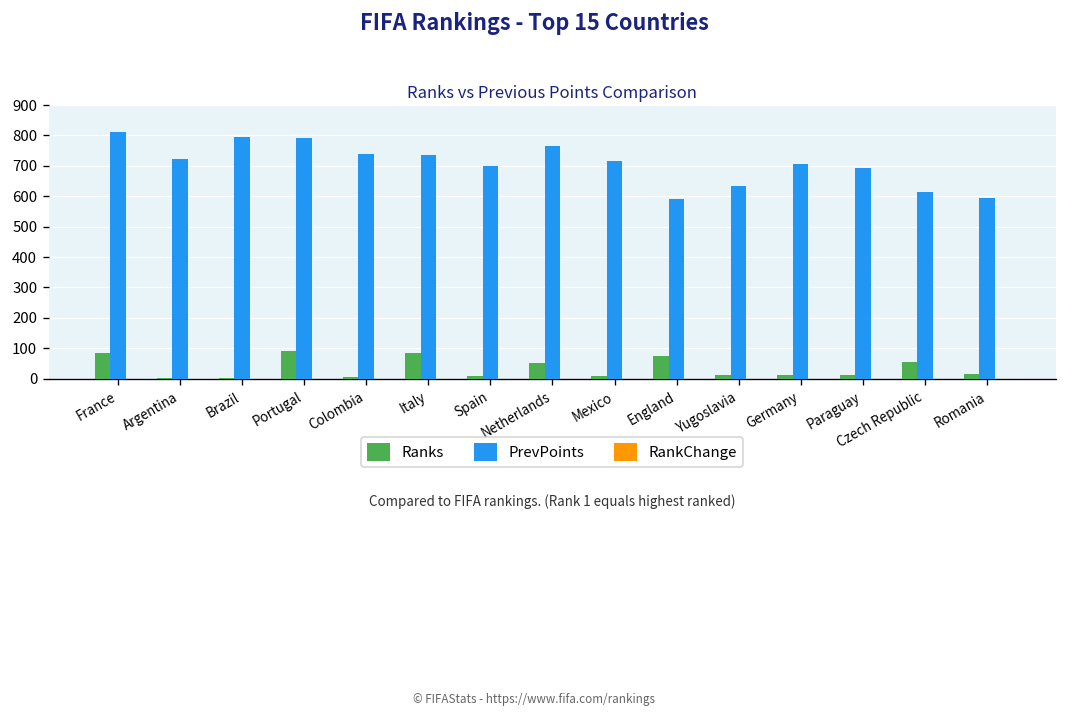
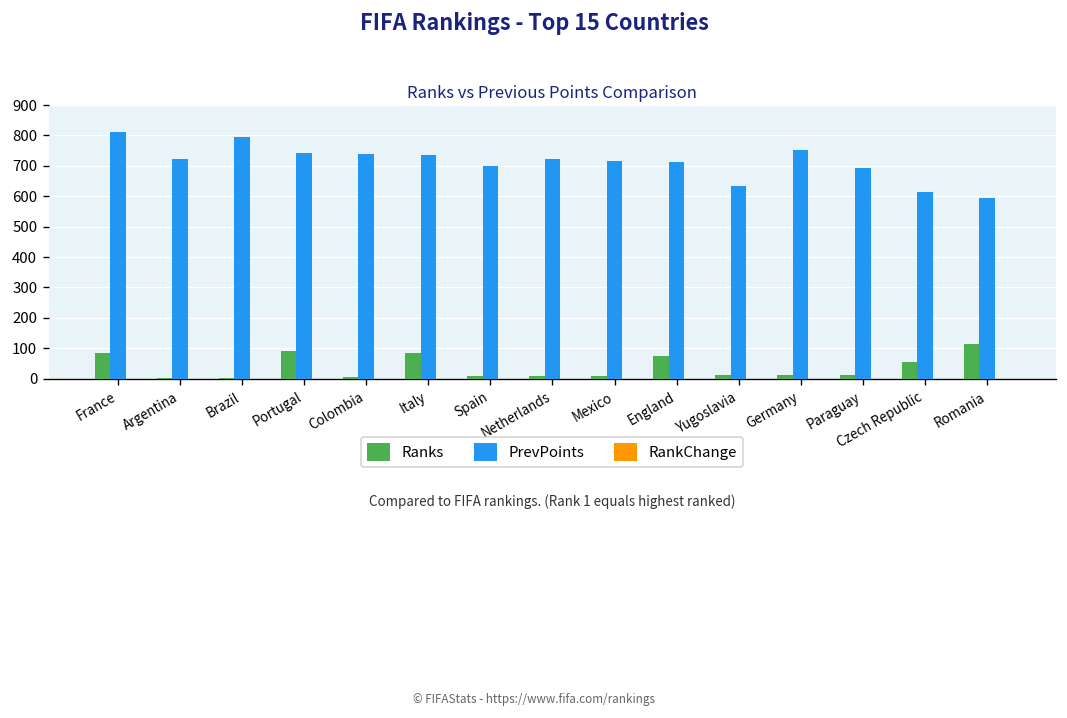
PrevPoints, Portugal: 790 -> 740
Ranks, Netherlands: 50 -> 10
PrevPoints, Netherlands: 770 -> 720
PrevPoints, England: 590 -> 710
PrevPoints, Germany: 710 -> 750
Ranks, Romania: 20 -> 110
